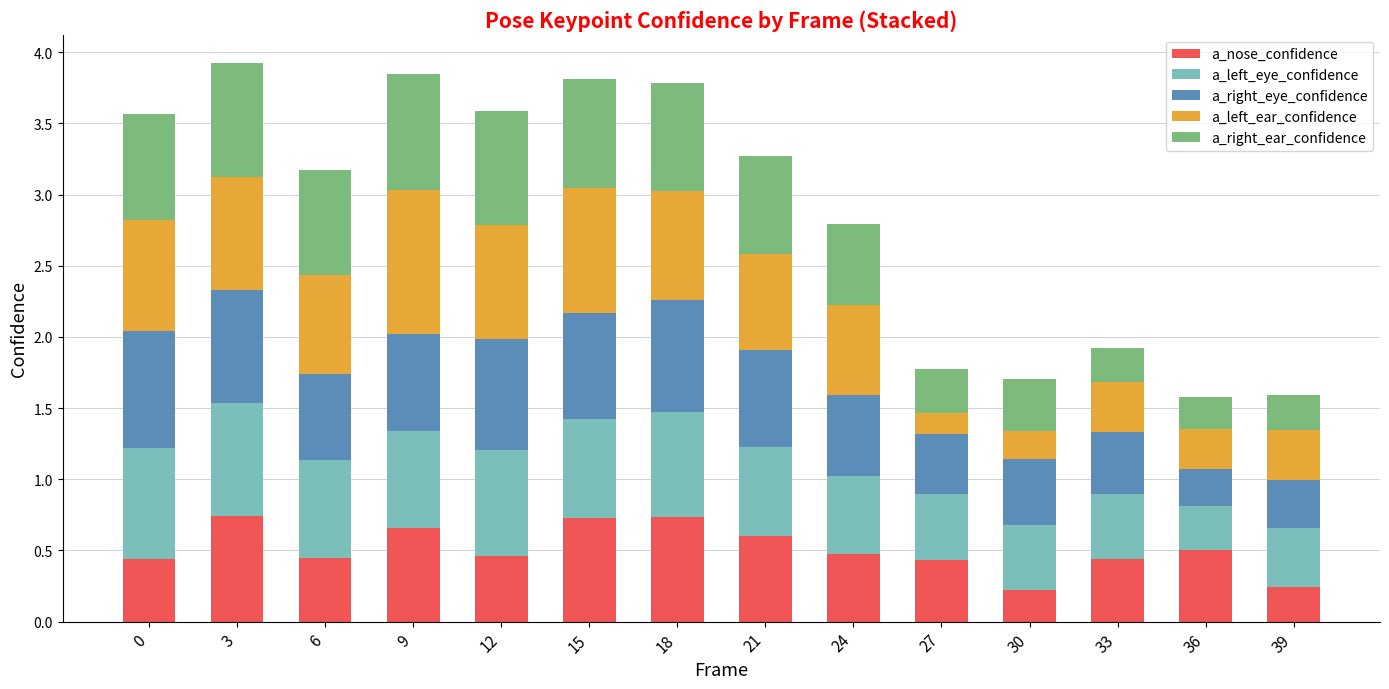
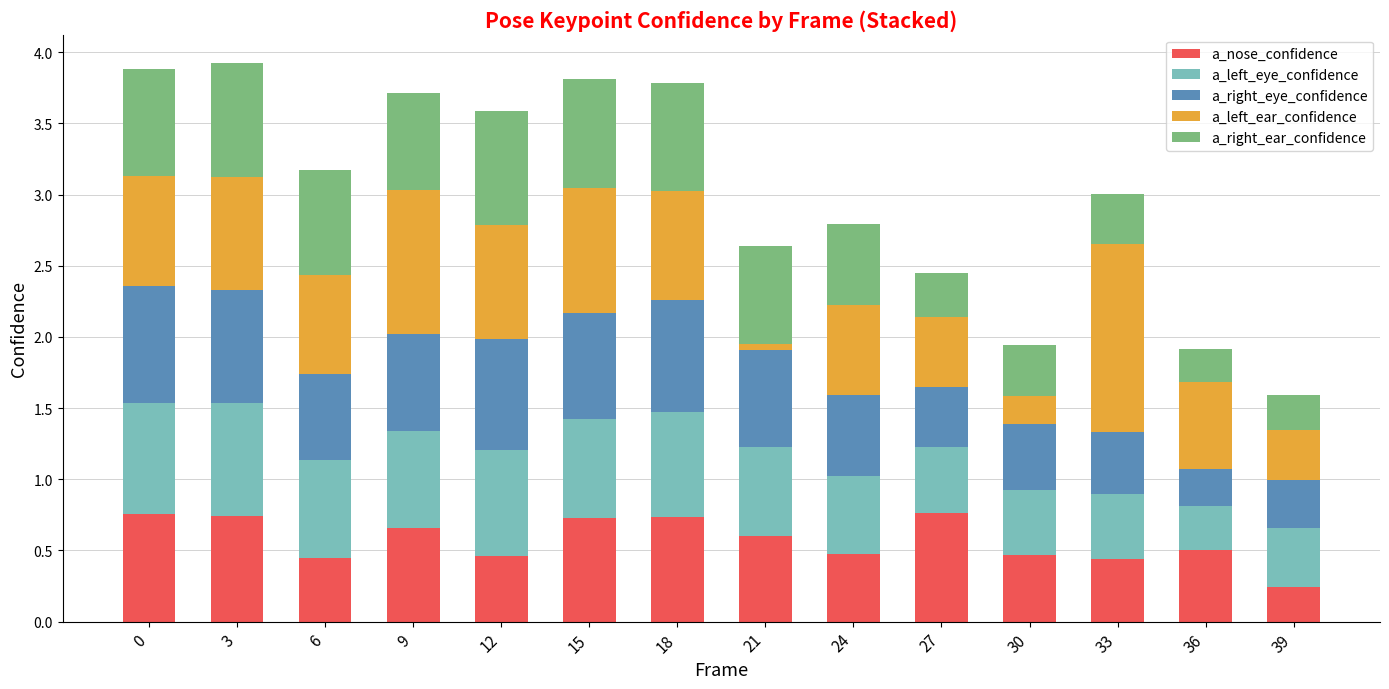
a_nose_confidence, 0: 0.44 -> 0.76
a_right_ear_confidence, 9: 0.81 -> 0.68
a_left_ear_confidence, 21: 0.68 -> 0.04
a_nose_confidence, 27: 0.43 -> 0.76
a_left_ear_confidence, 27: 0.15 -> 0.49
a_nose_confidence, 30: 0.23 -> 0.47
a_left_ear_confidence, 33: 0.35 -> 1.33
a_right_ear_confidence, 33: 0.24 -> 0.35
a_left_ear_confidence, 36: 0.28 -> 0.61
